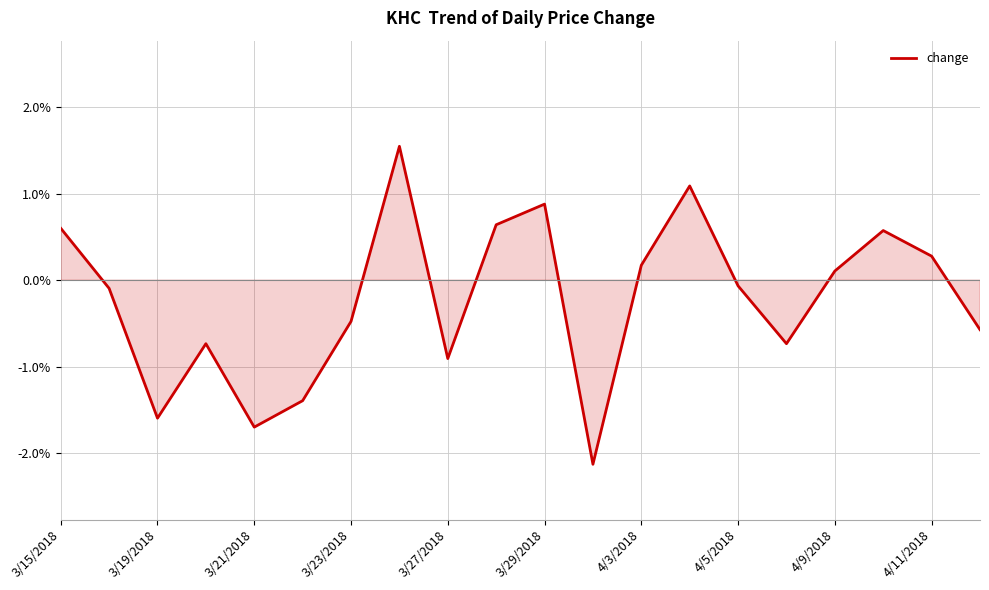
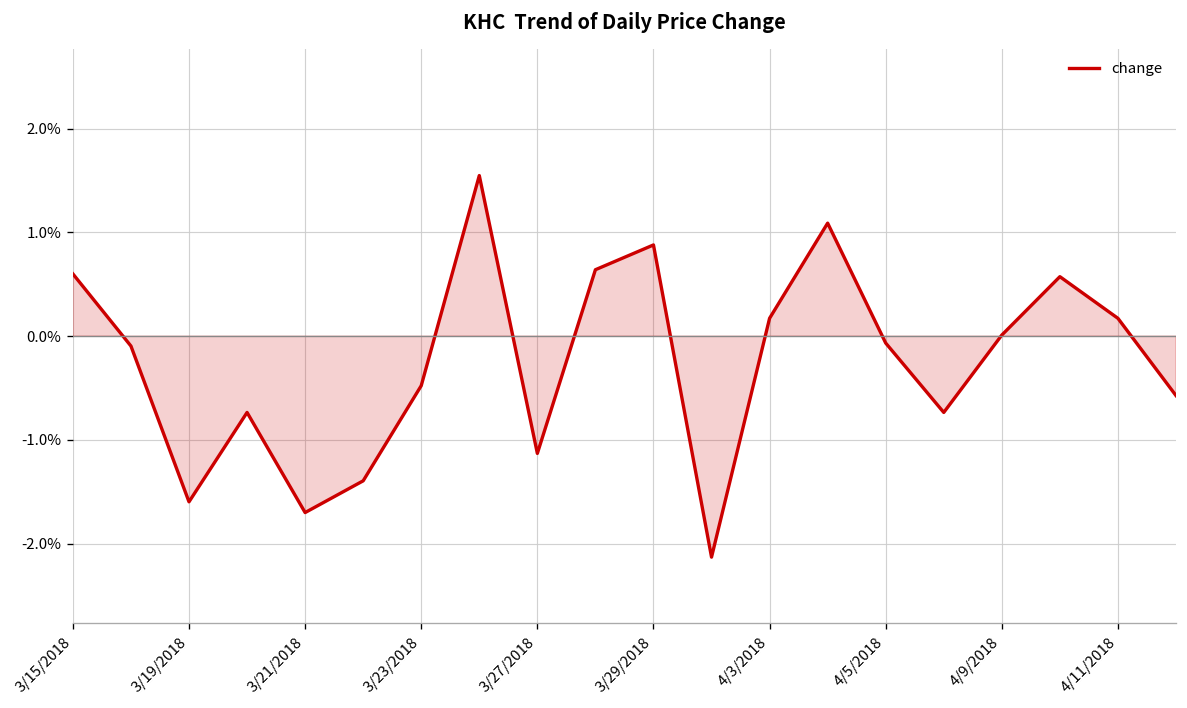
3/27/2018: -0.9% -> -1.1%
4/9/2018: 0.1% -> 0.0%
4/11/2018: 0.3% -> 0.2%
